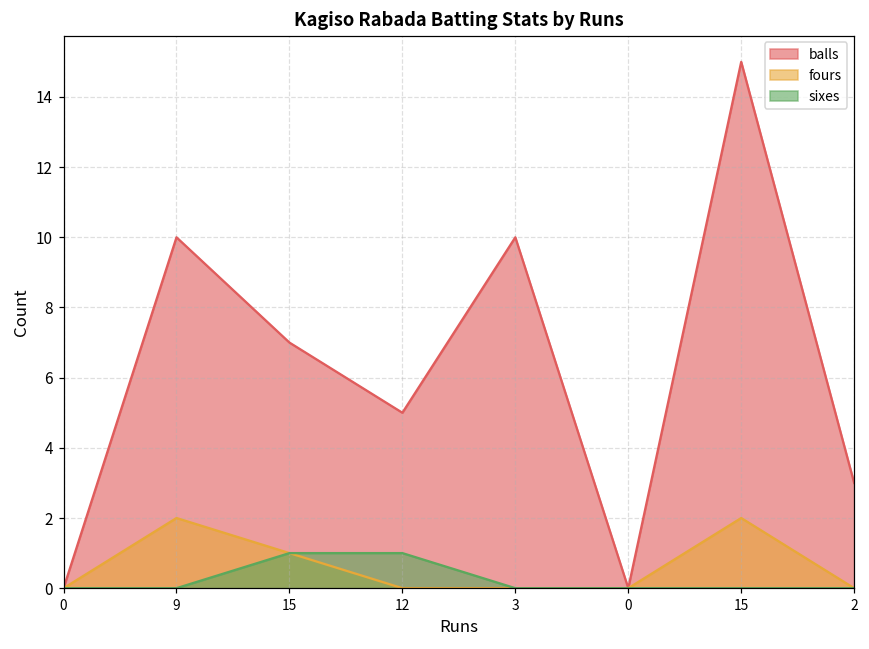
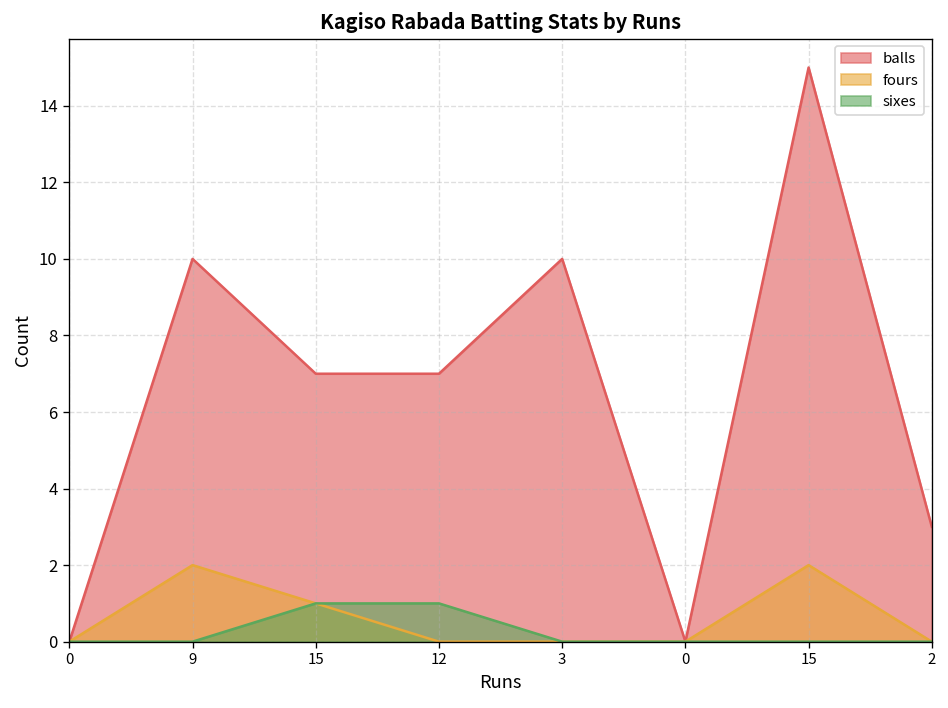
balls, 12: 5 -> 7
